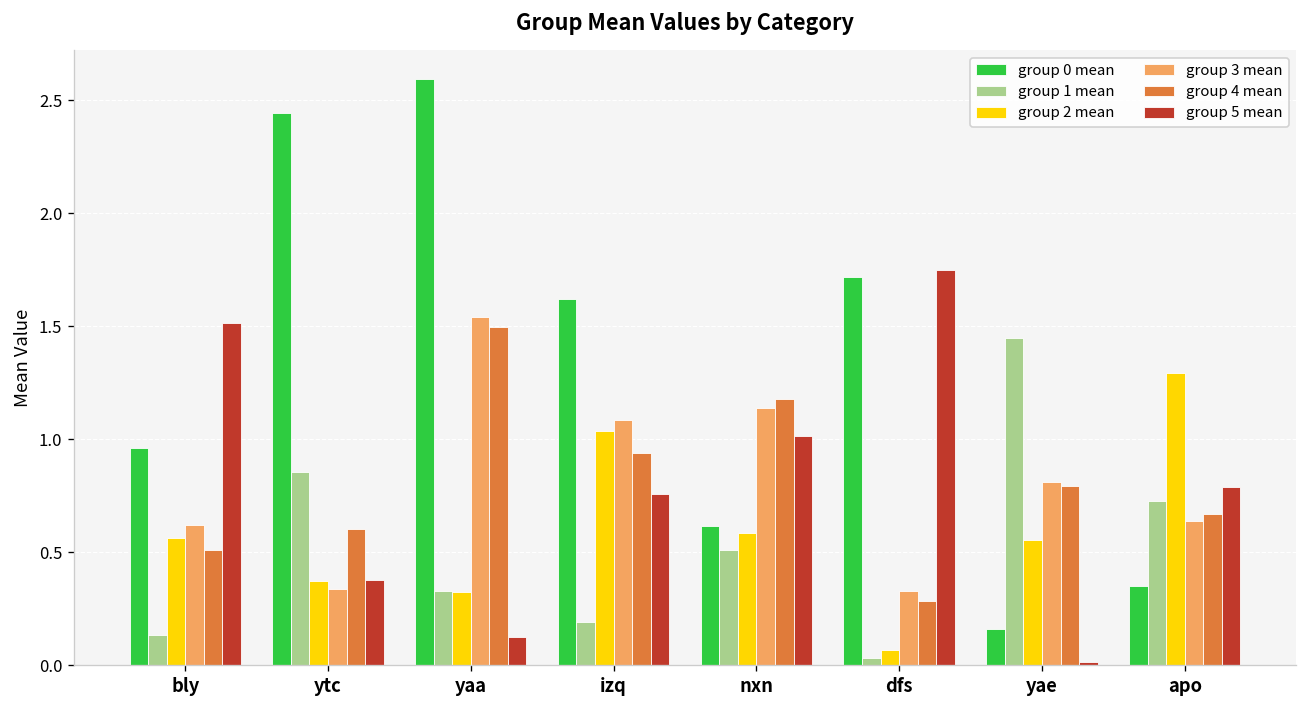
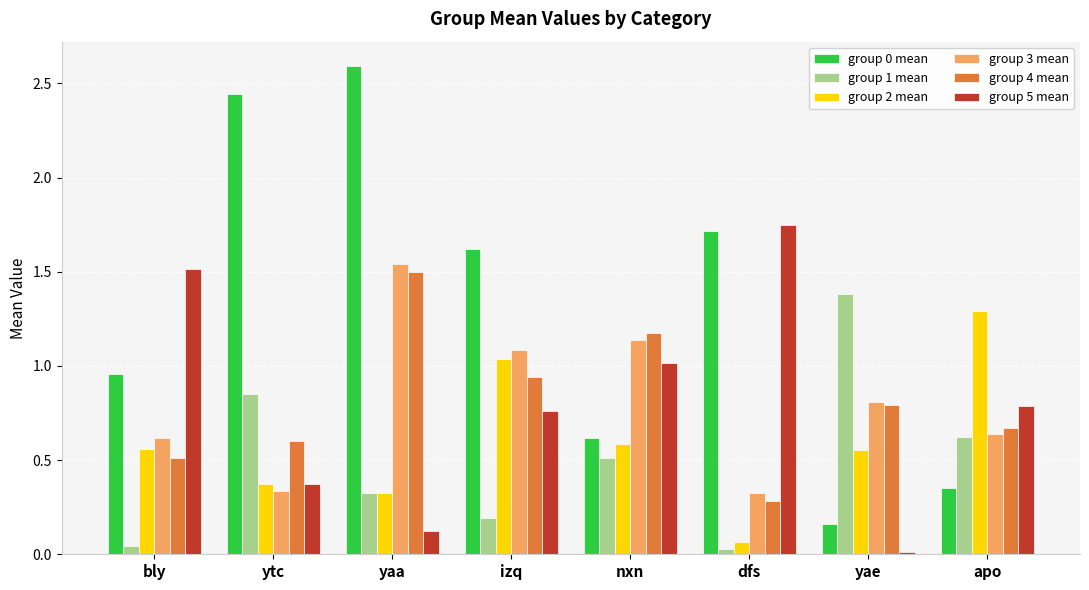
group 1 mean, bly: 0.13 -> 0.04
group 1 mean, yae: 1.45 -> 1.38
group 1 mean, apo: 0.73 -> 0.62
